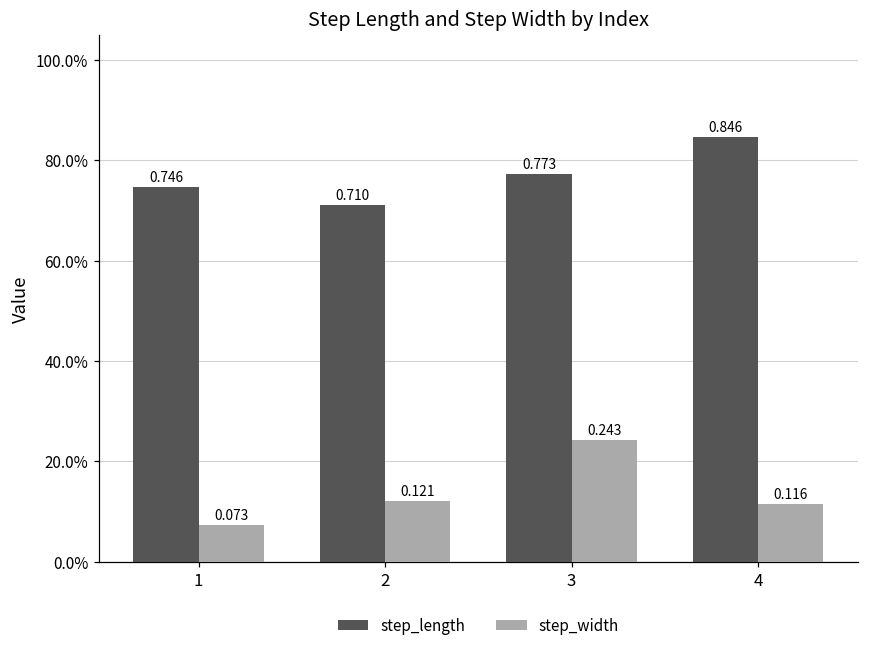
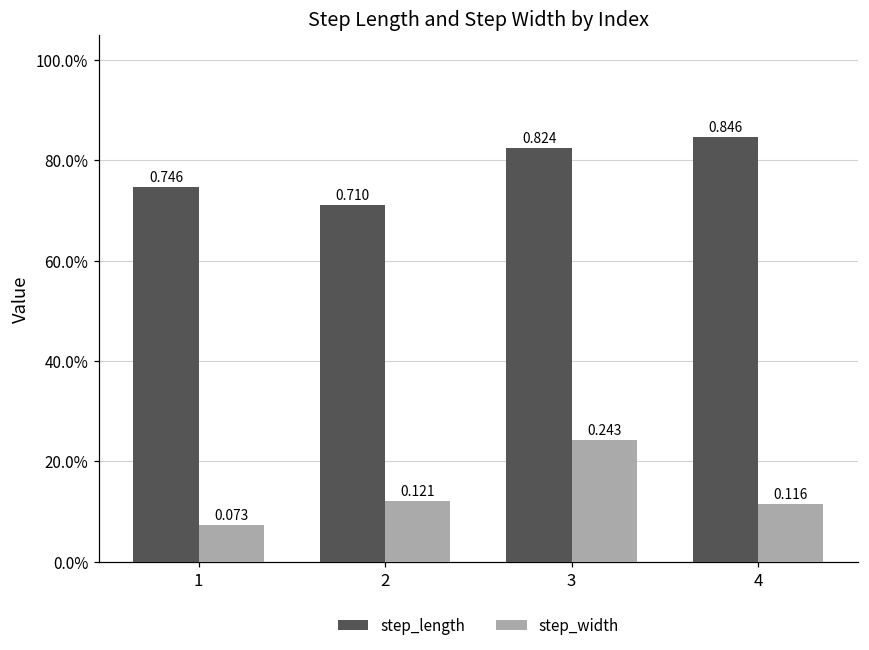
step_length, 3: 0.773 -> 0.824
